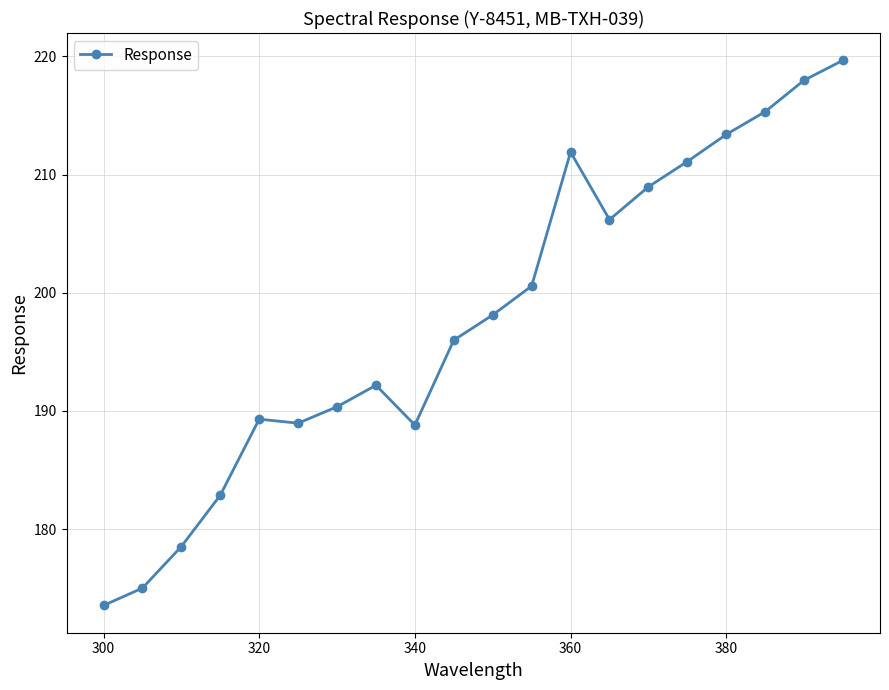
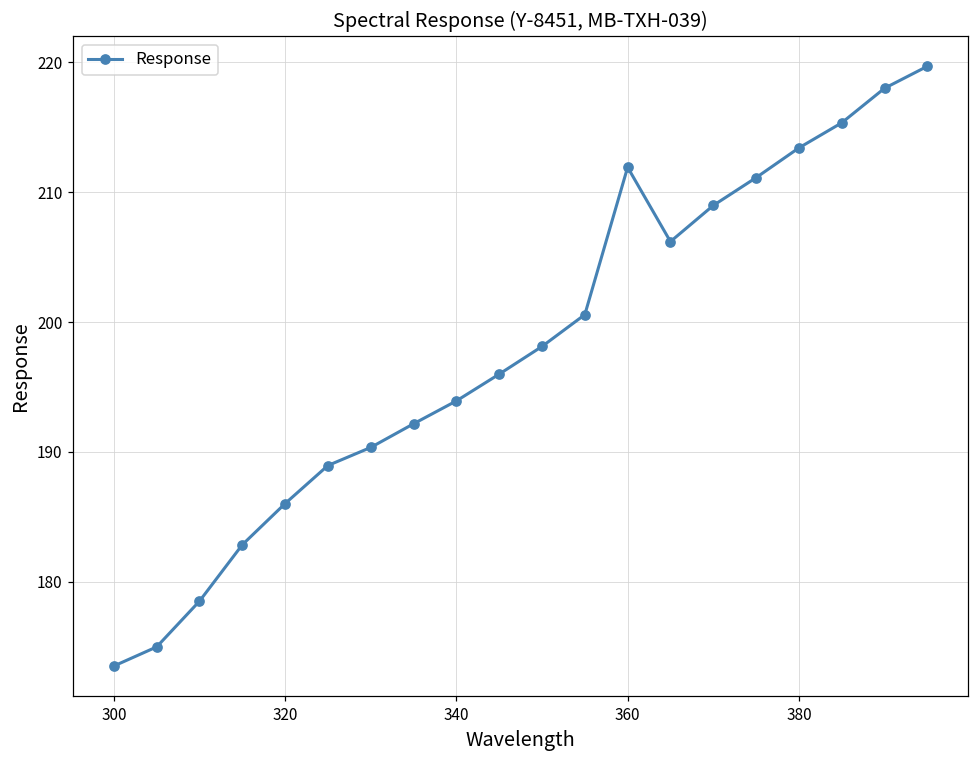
320: 189.3 -> 186.0
340: 188.8 -> 193.9
